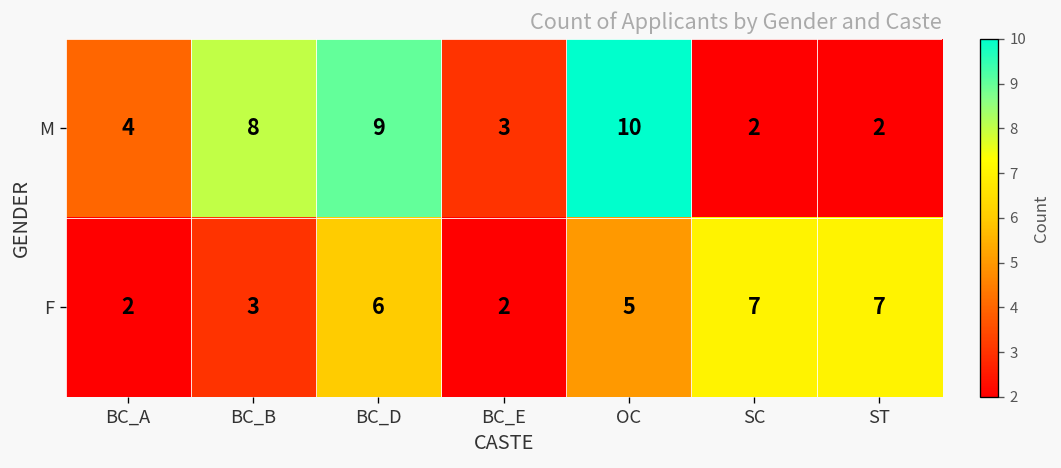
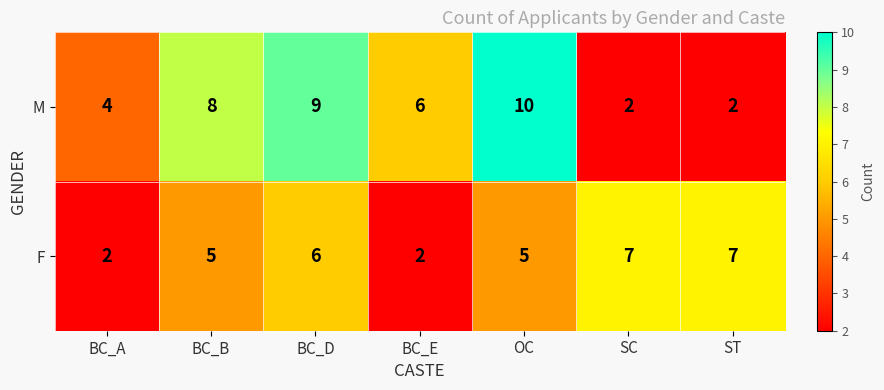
M, BC_E: 3 -> 6
F, BC_B: 3 -> 5
